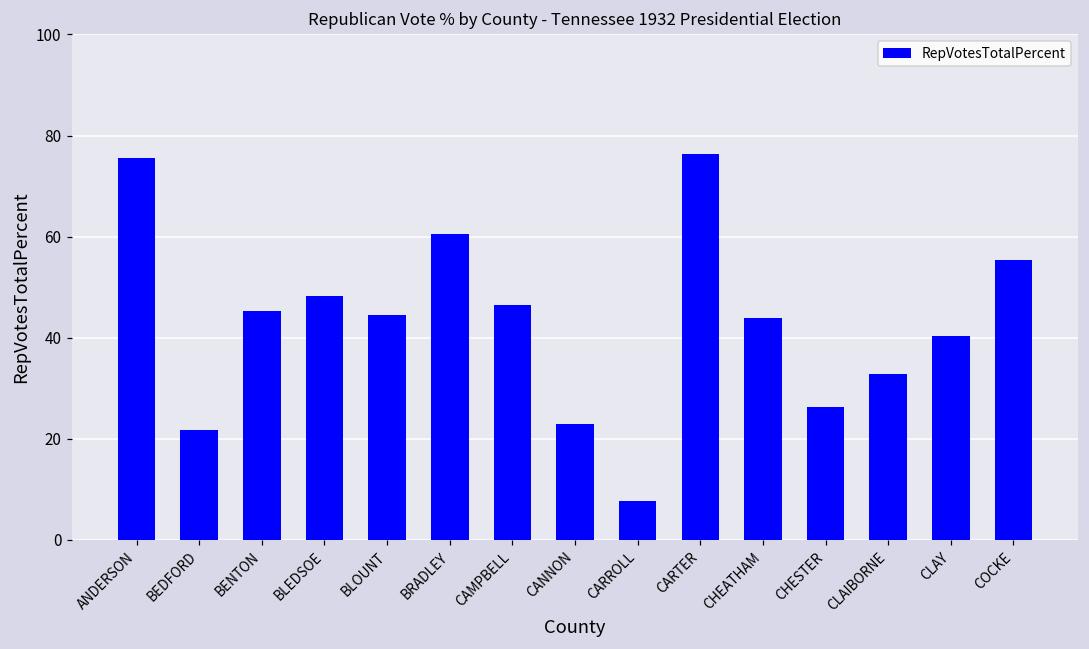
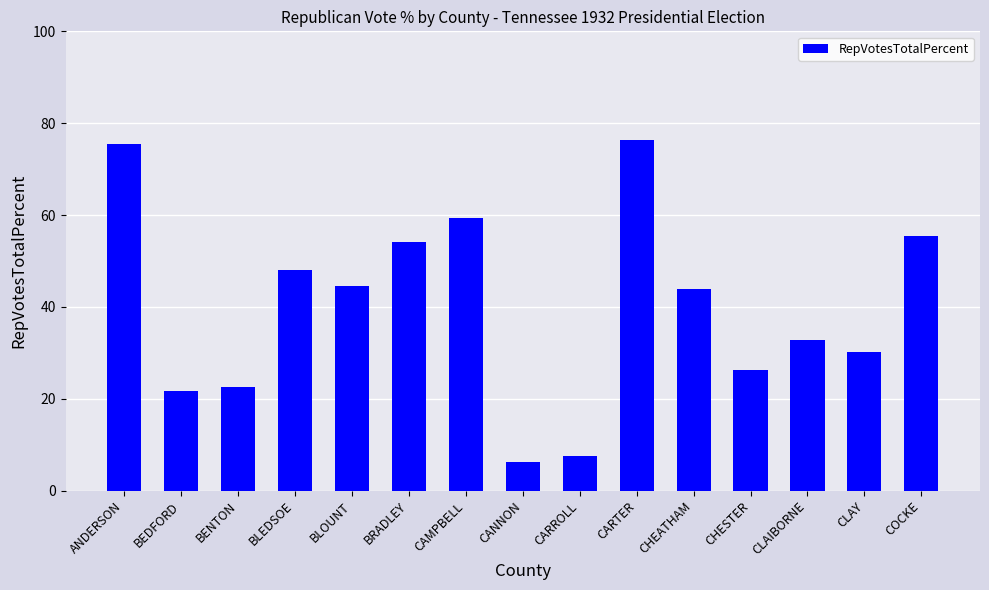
BENTON: 45 -> 23
BRADLEY: 61 -> 54
CAMPBELL: 46 -> 59
CANNON: 23 -> 6
CLAY: 40 -> 30
